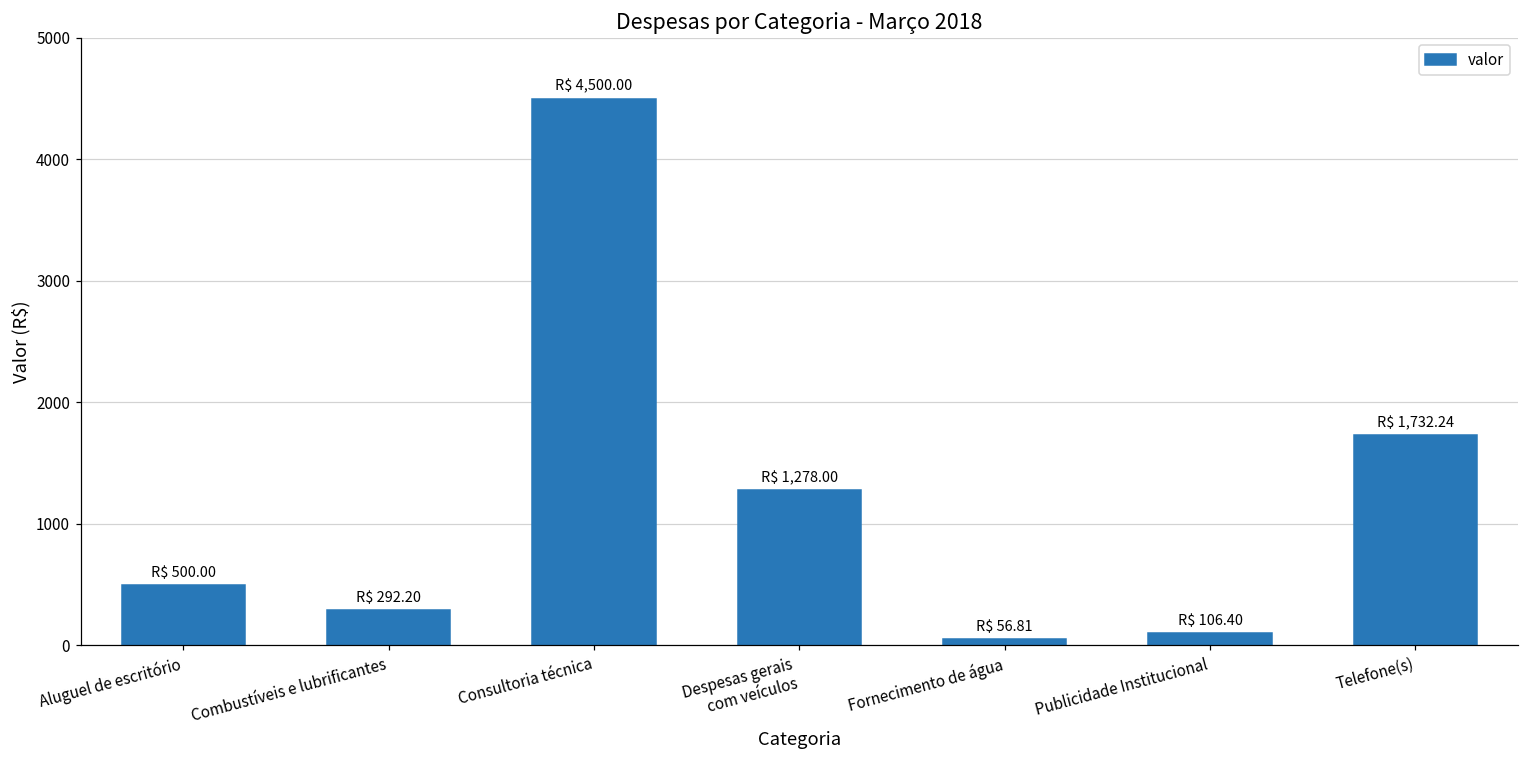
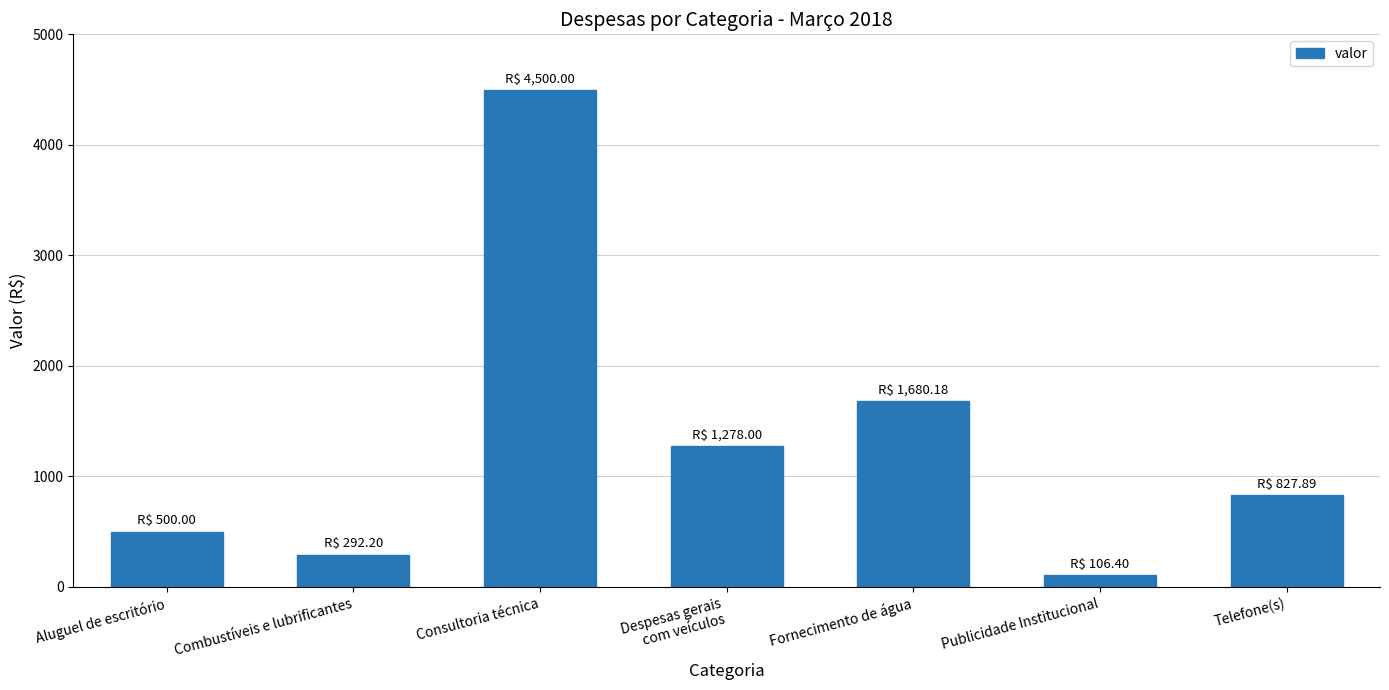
Fornecimento de água: 56.81 -> 1,680.18
Telefone(s): 1,732.24 -> 827.89
